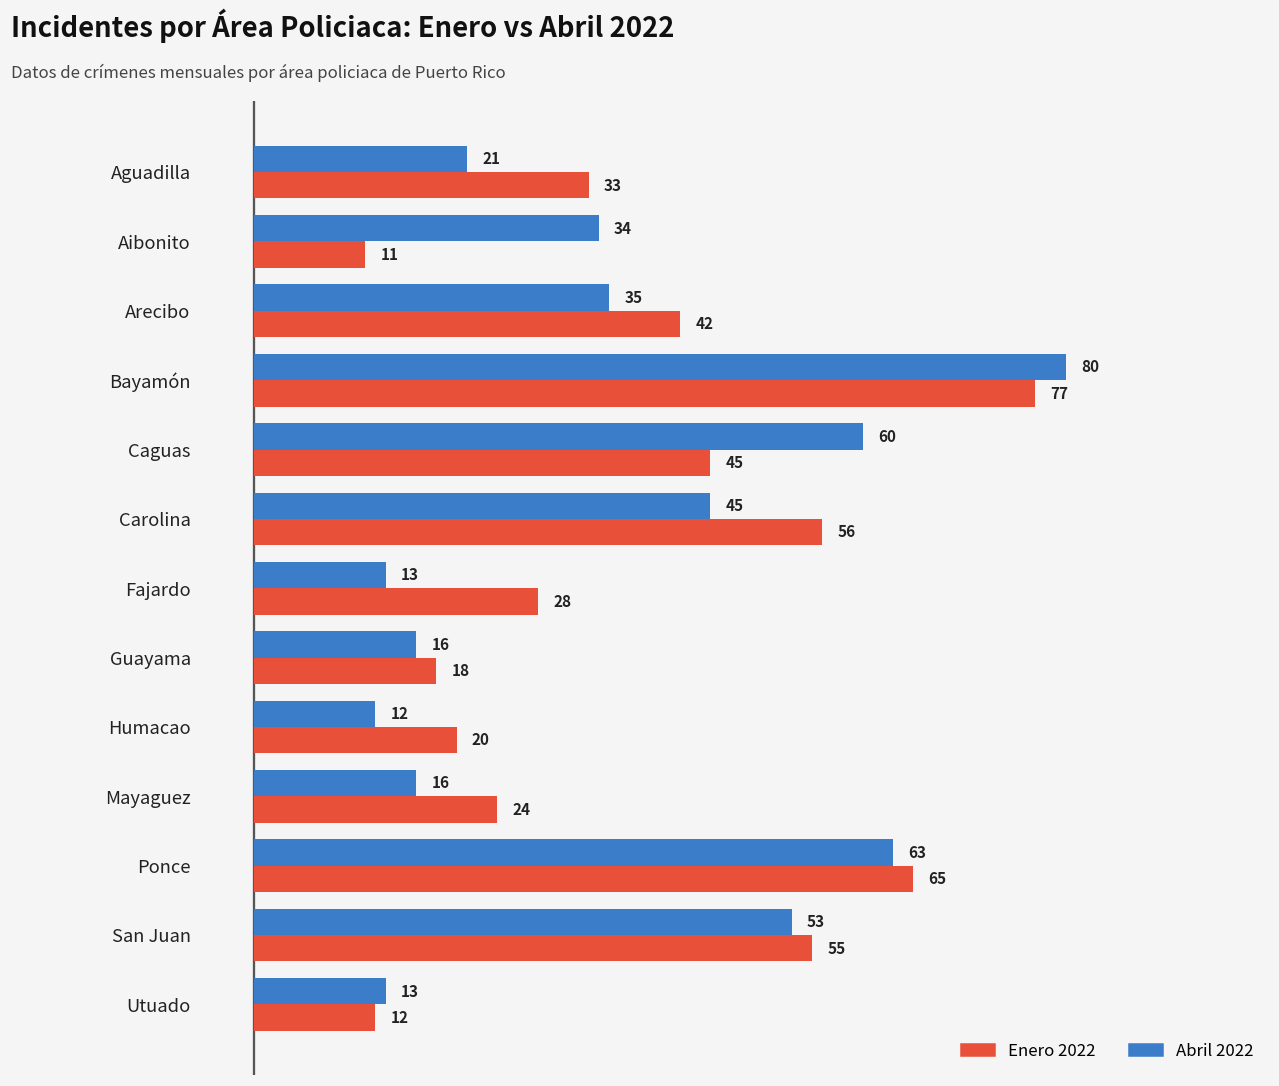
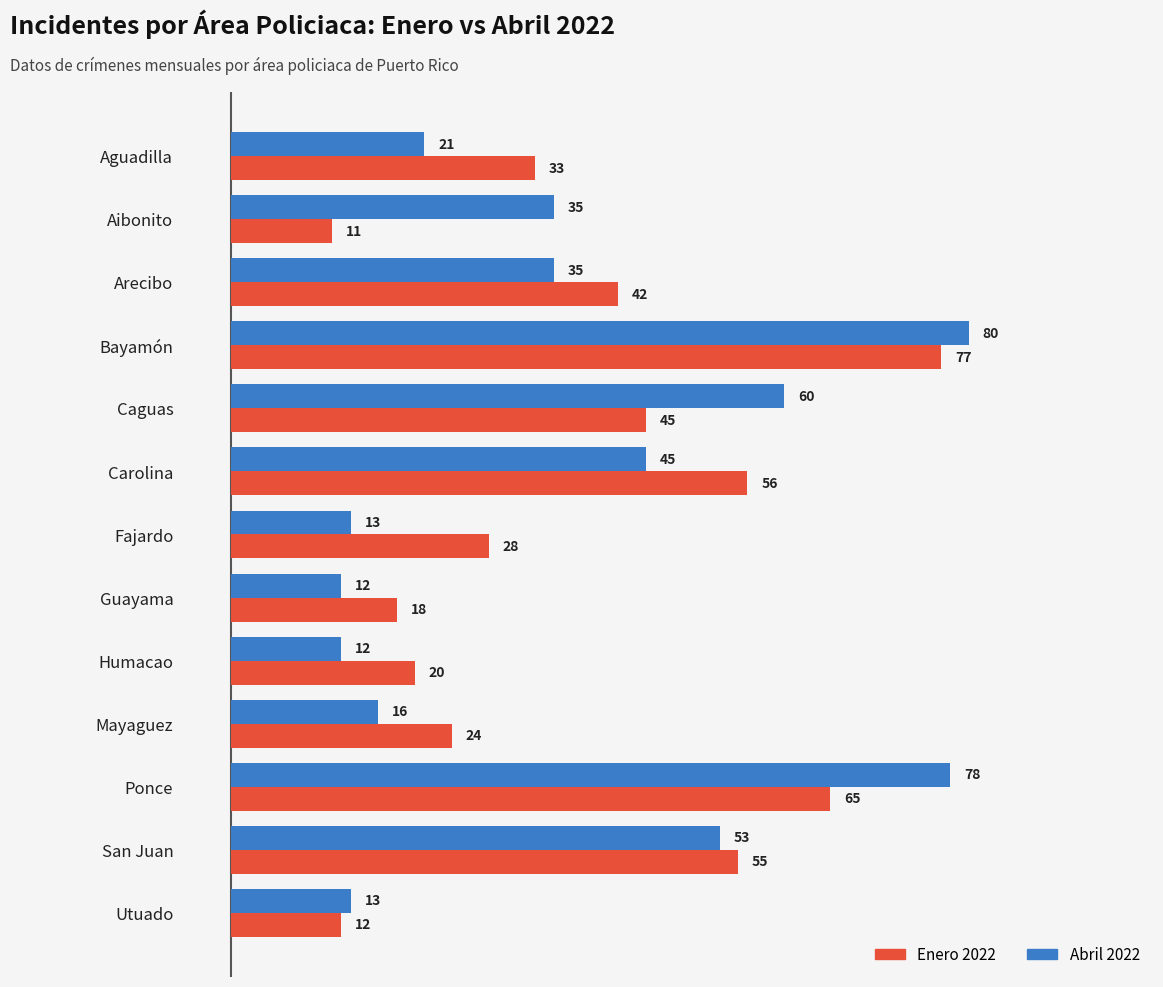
Abril 2022, Aibonito: 34 -> 35
Abril 2022, Guayama: 16 -> 12
Abril 2022, Ponce: 63 -> 78
